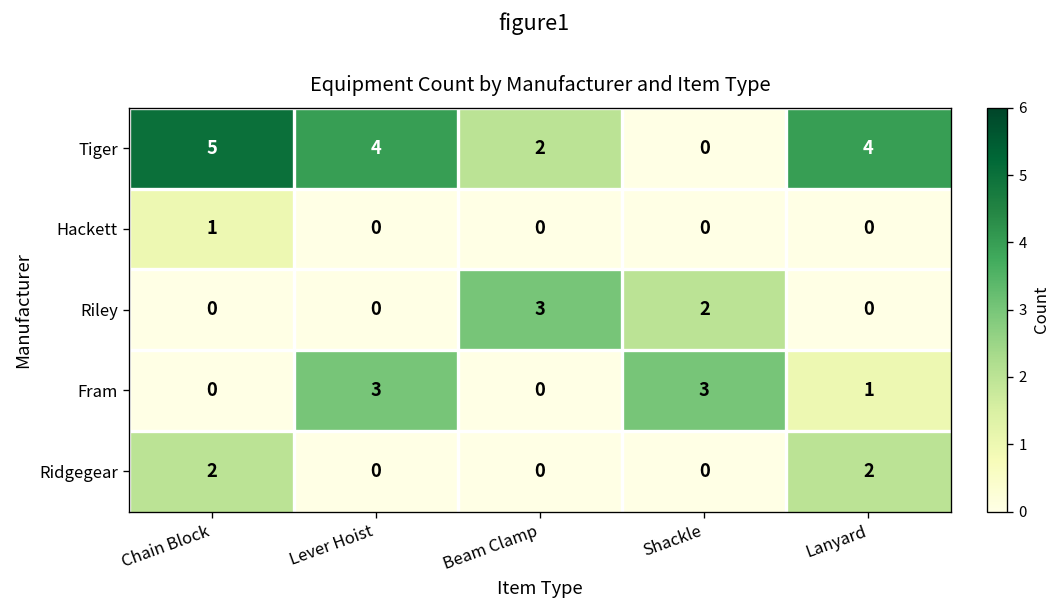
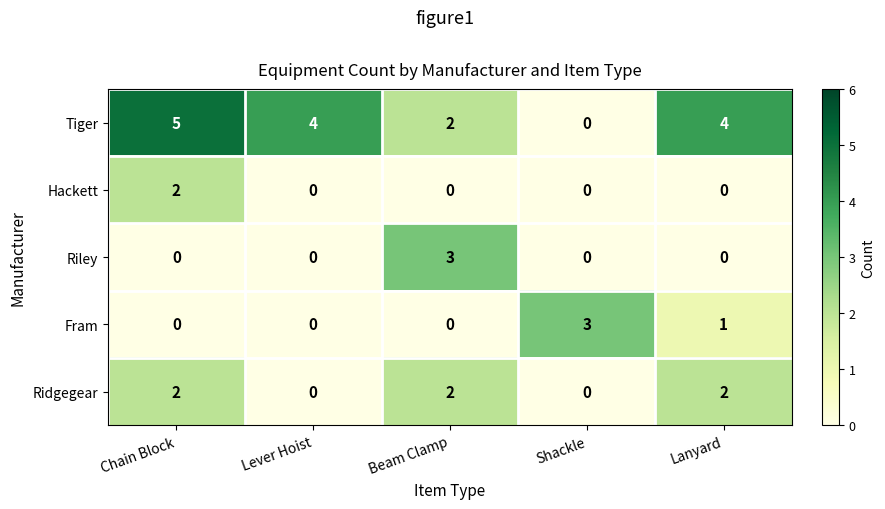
Hackett, Chain Block: 1 -> 2
Riley, Shackle: 2 -> 0
Fram, Lever Hoist: 3 -> 0
Ridgegear, Beam Clamp: 0 -> 2
